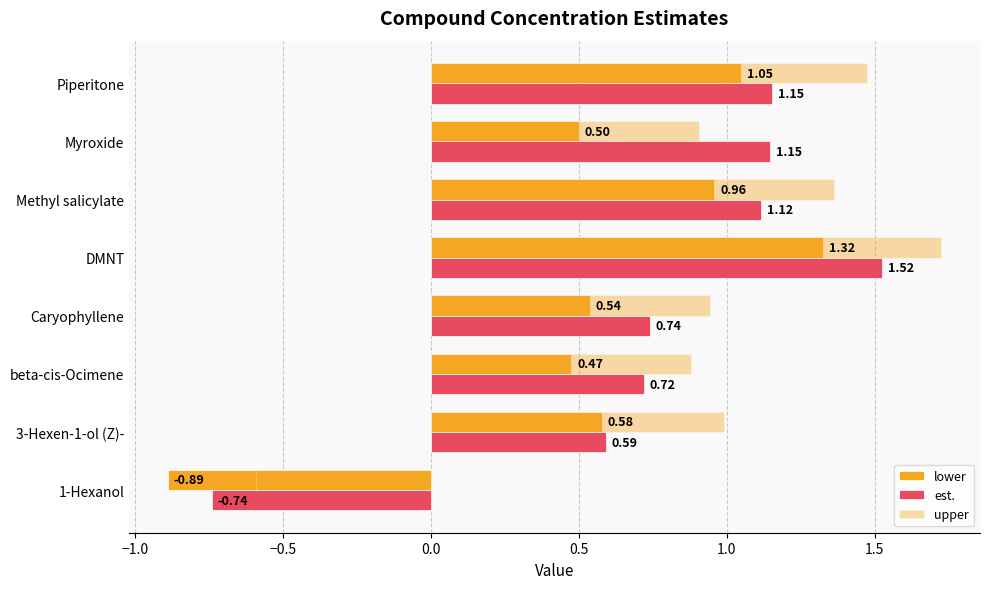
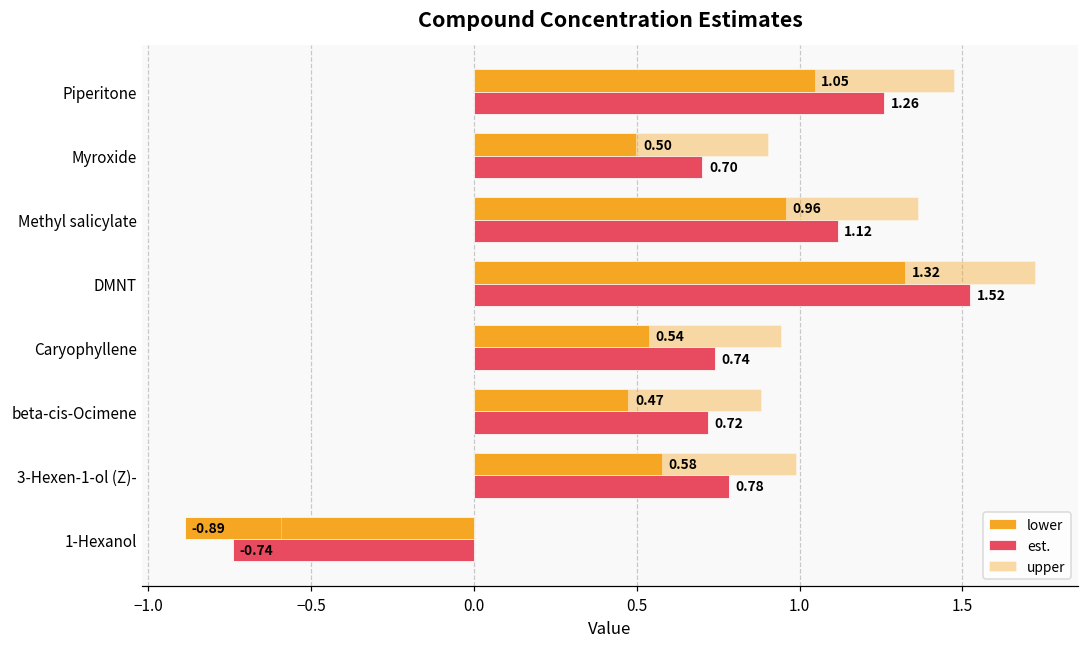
est., Piperitone: 1.15 -> 1.26
est., Myroxide: 1.15 -> 0.70
est., 3-Hexen-1-ol (Z)-: 0.59 -> 0.78
